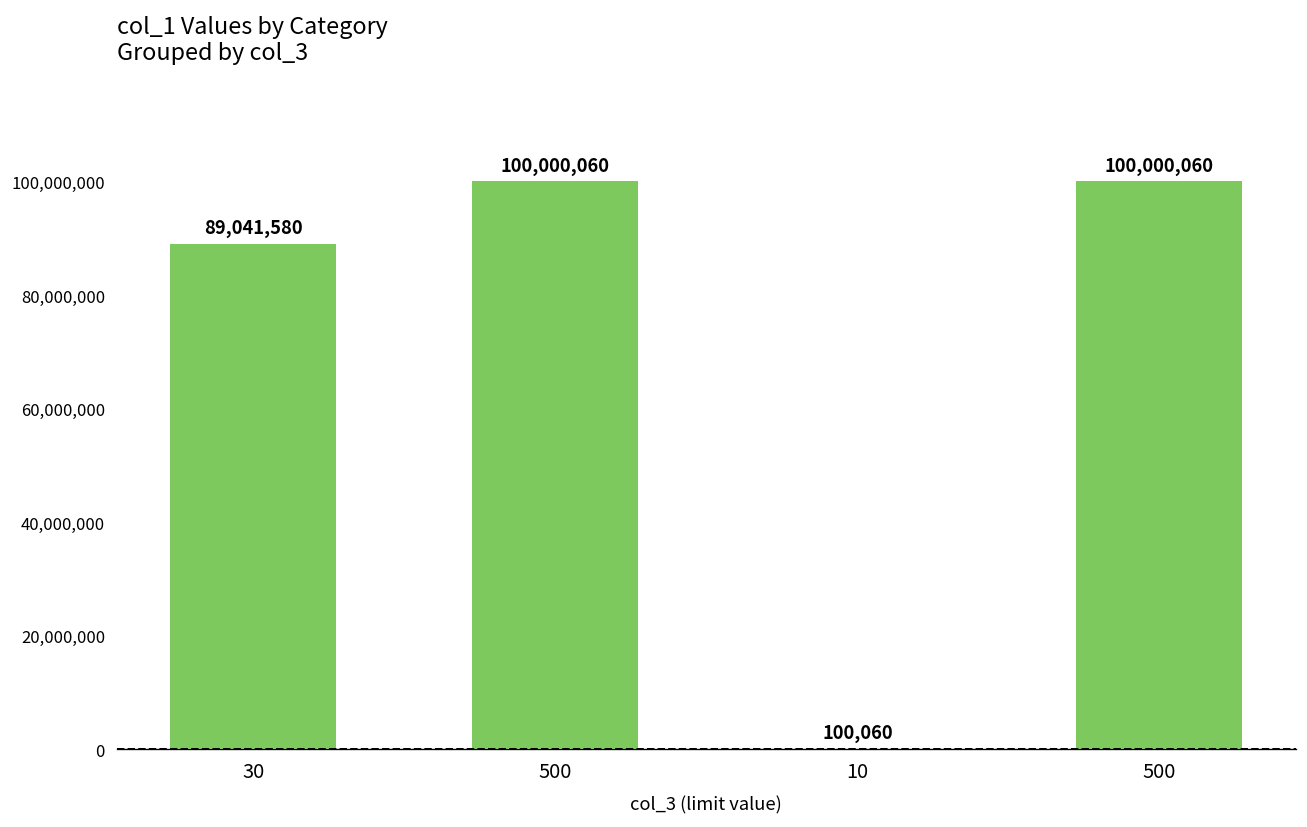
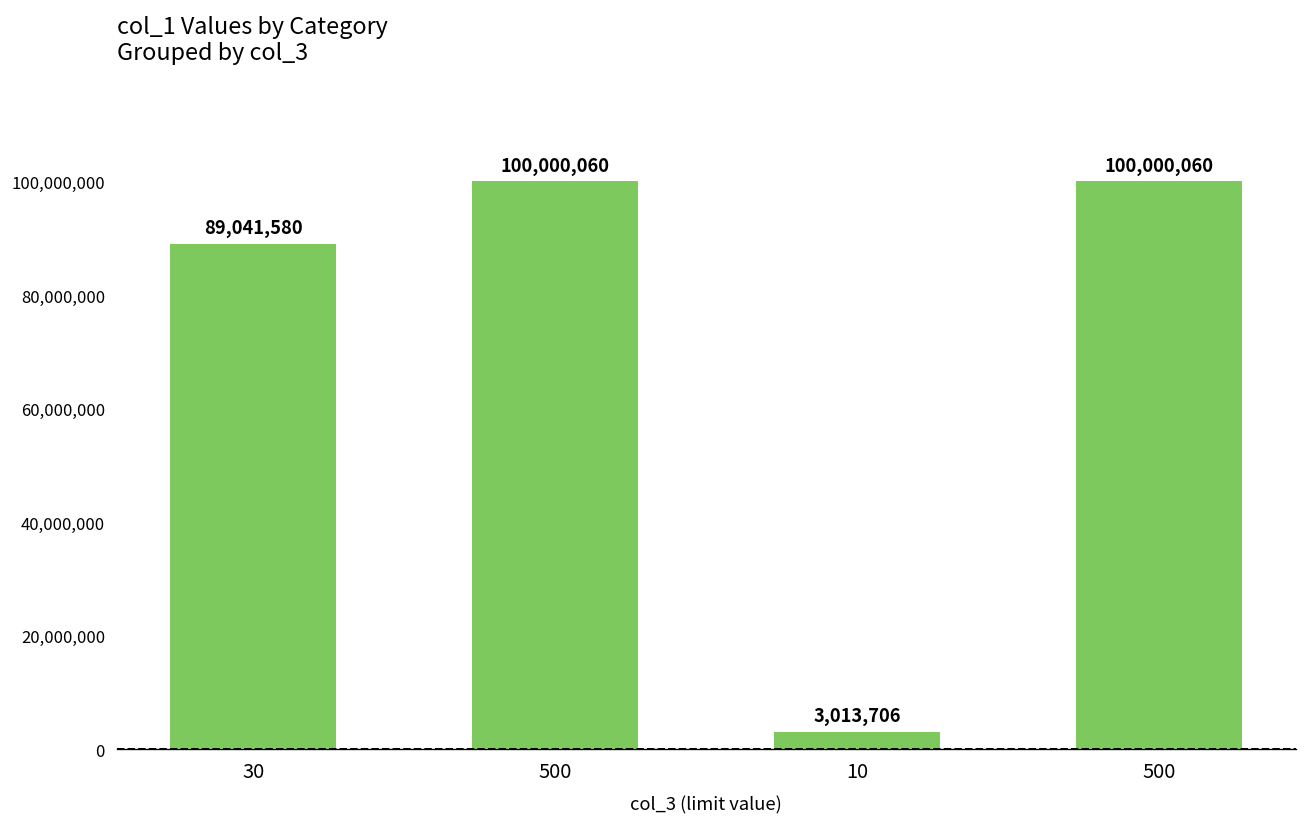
10: 100,060 -> 3,013,706
